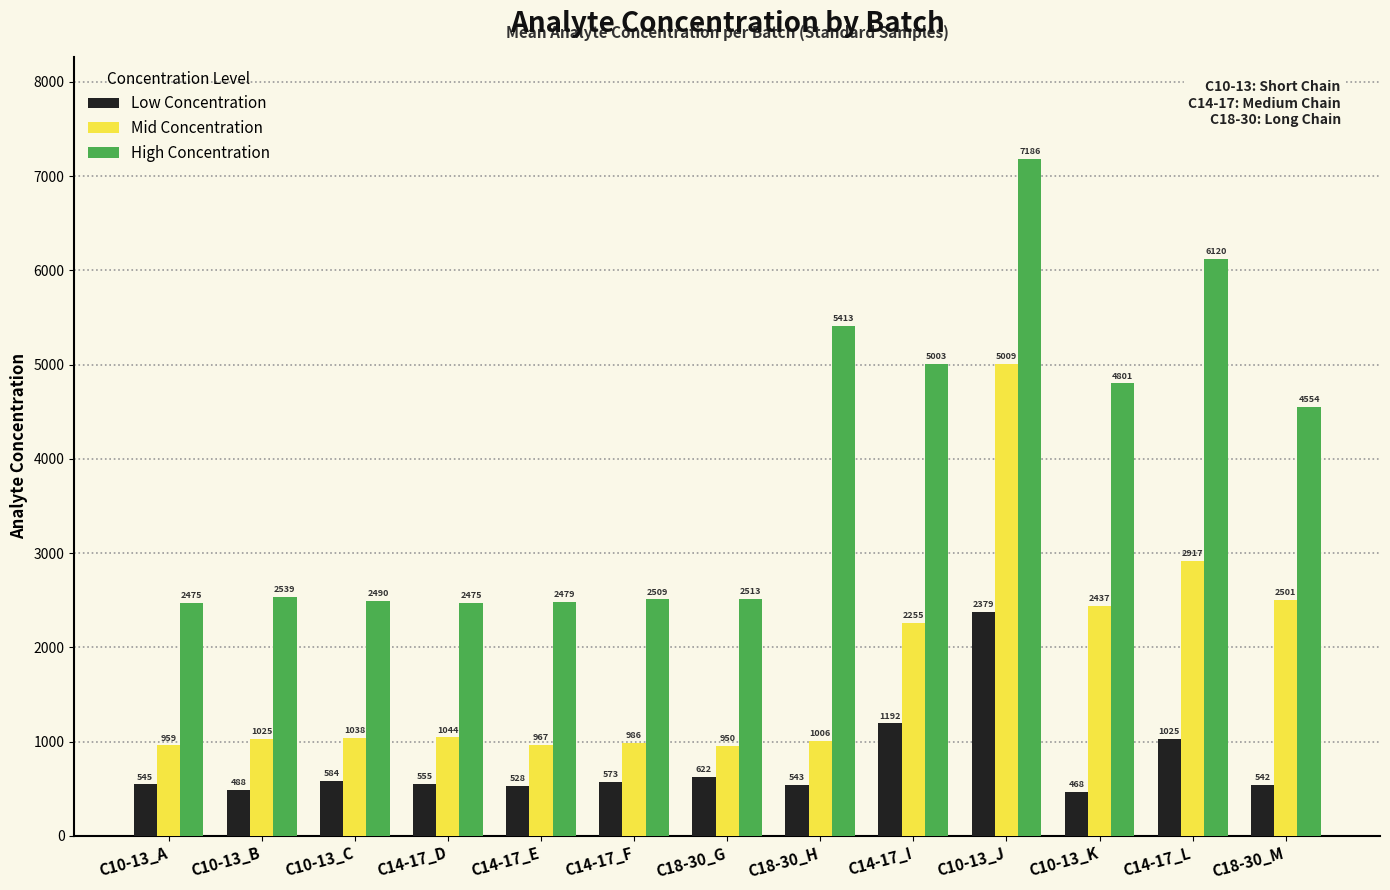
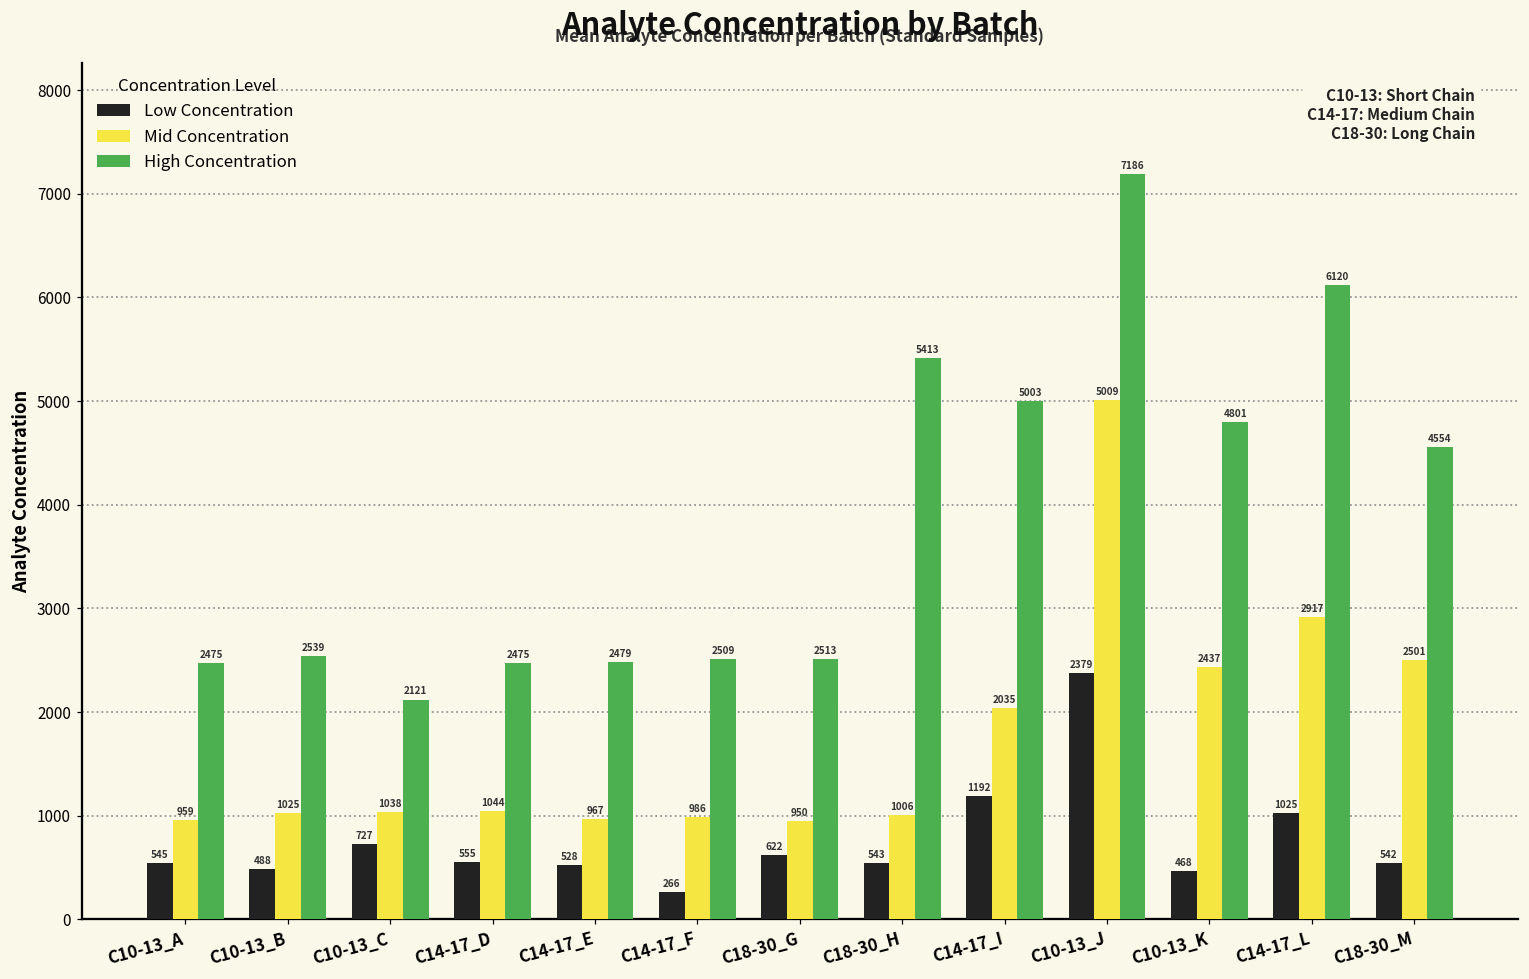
Low Concentration, C10-13_C: 584 -> 727
High Concentration, C10-13_C: 2490 -> 2121
Low Concentration, C14-17_F: 573 -> 266
Mid Concentration, C14-17_I: 2255 -> 2035
